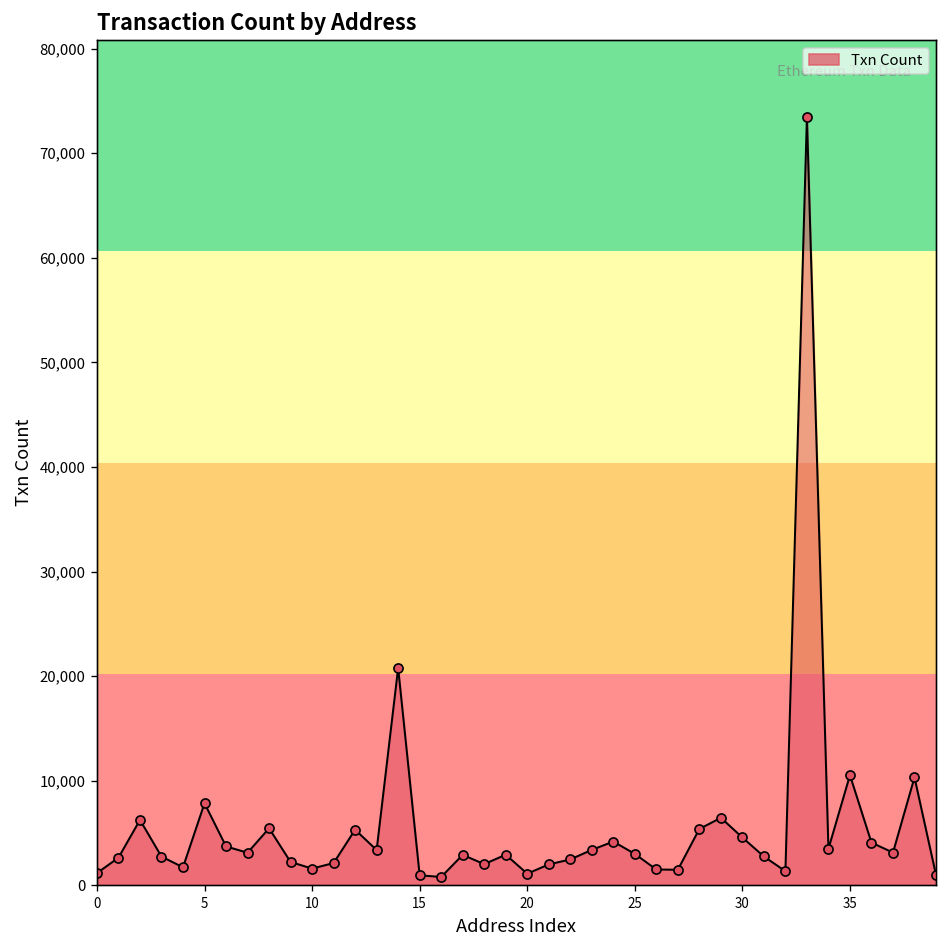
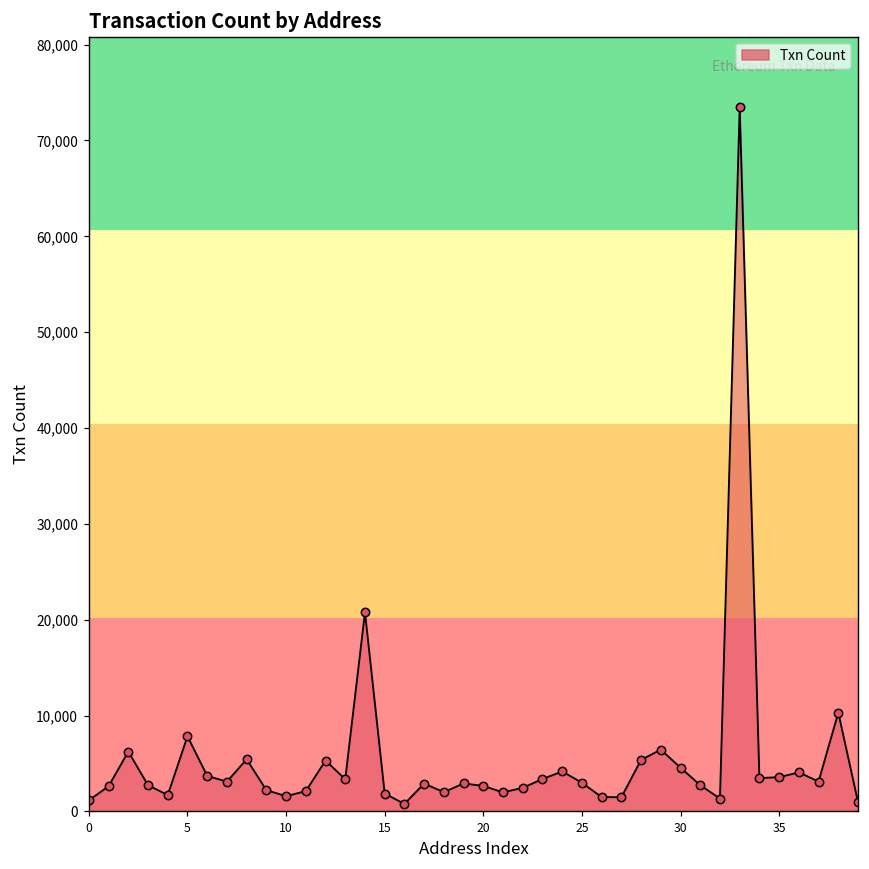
15: 1,000 -> 2,000
20: 1,000 -> 3,000
35: 11,000 -> 4,000
